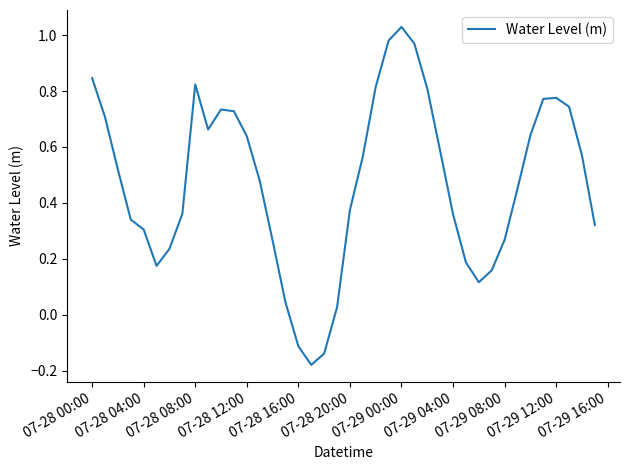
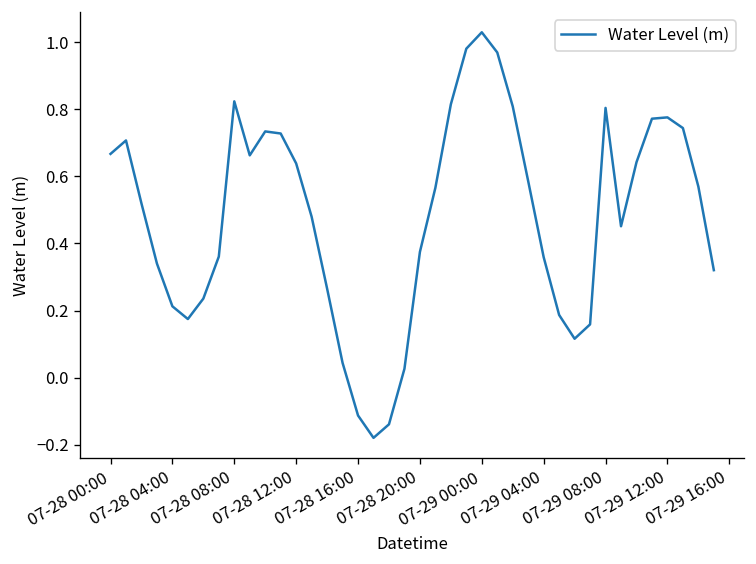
07-28 00:00: 0.85 -> 0.67
07-28 04:00: 0.31 -> 0.21
07-29 08:00: 0.27 -> 0.80
